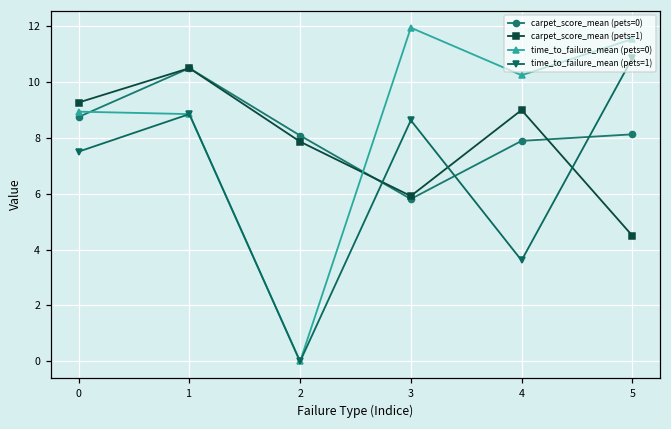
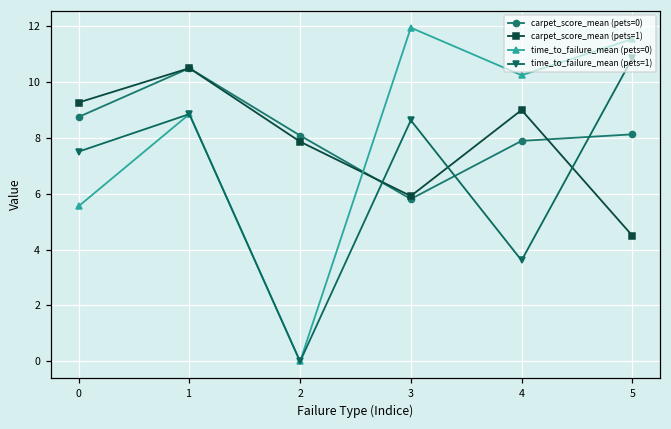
time_to_failure_mean (pets=0), 0: 8.9 -> 5.6
